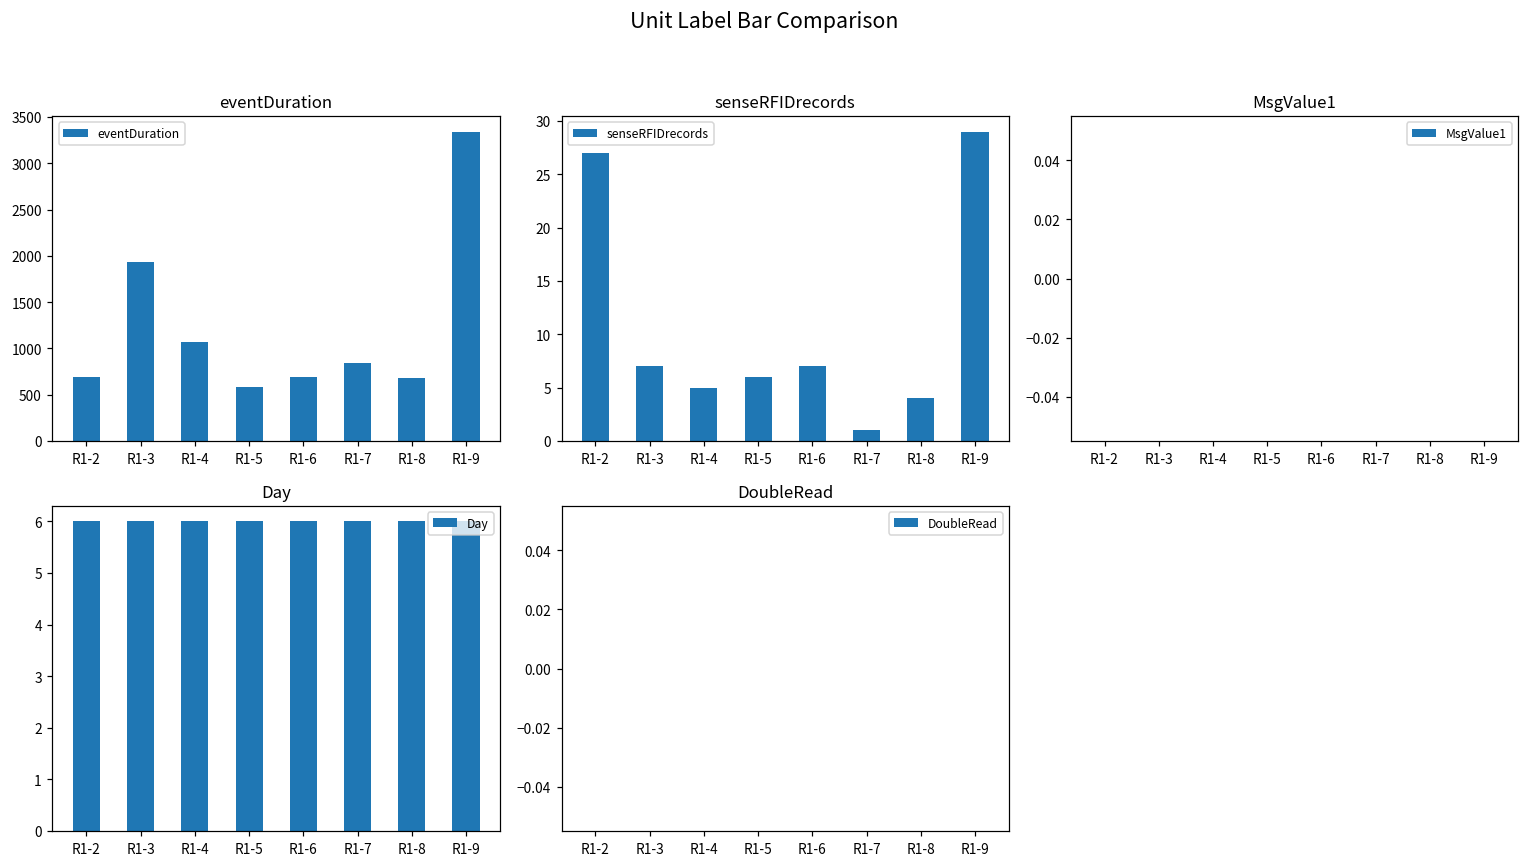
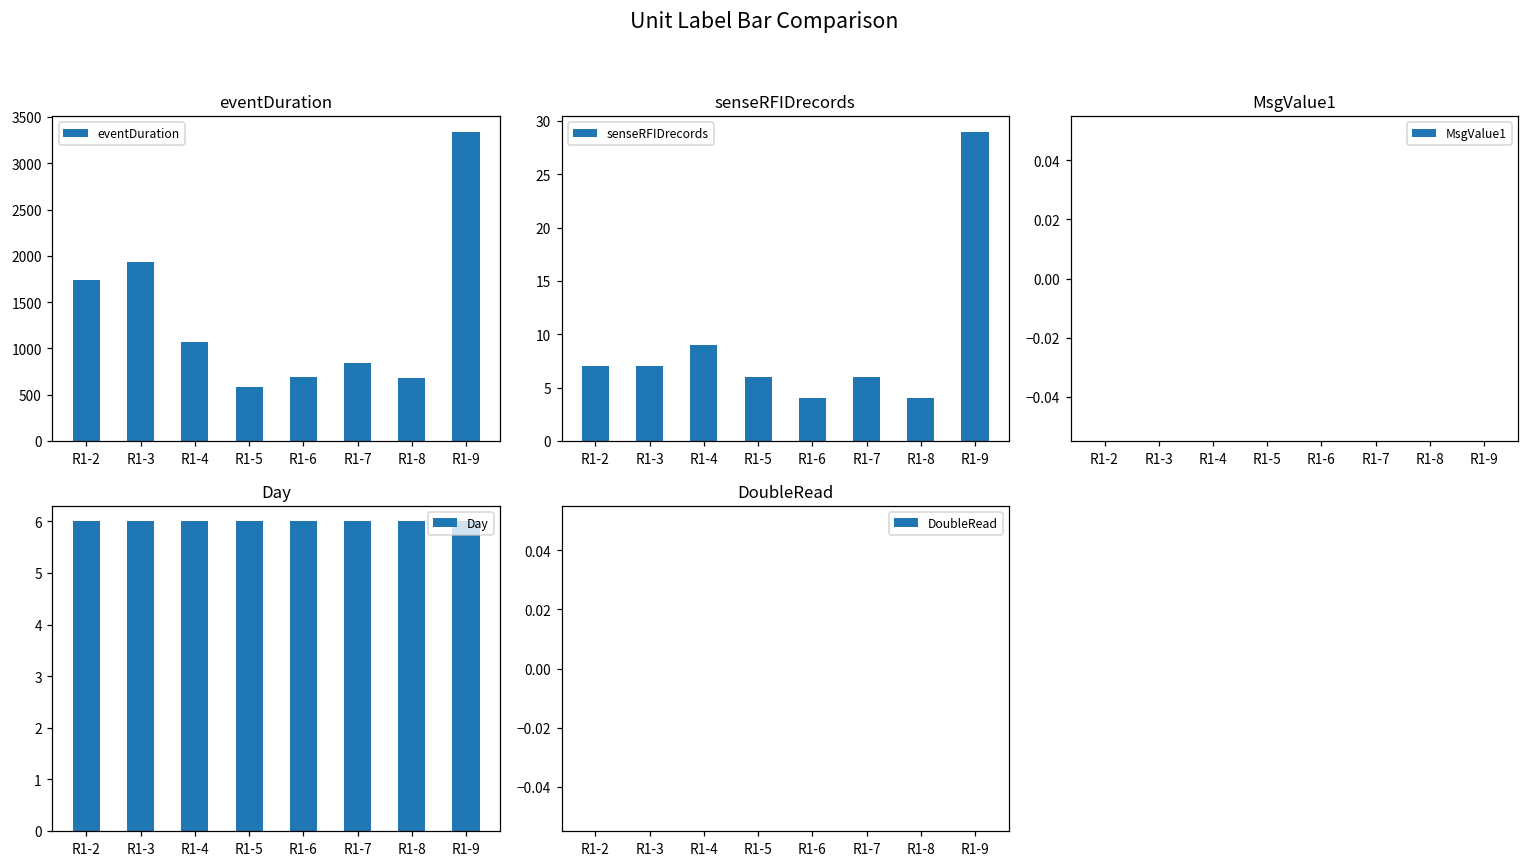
eventDuration, R1-2: 700 -> 1700
senseRFIDrecords, R1-2: 27 -> 7
senseRFIDrecords, R1-4: 5 -> 9
senseRFIDrecords, R1-6: 7 -> 4
senseRFIDrecords, R1-7: 1 -> 6
